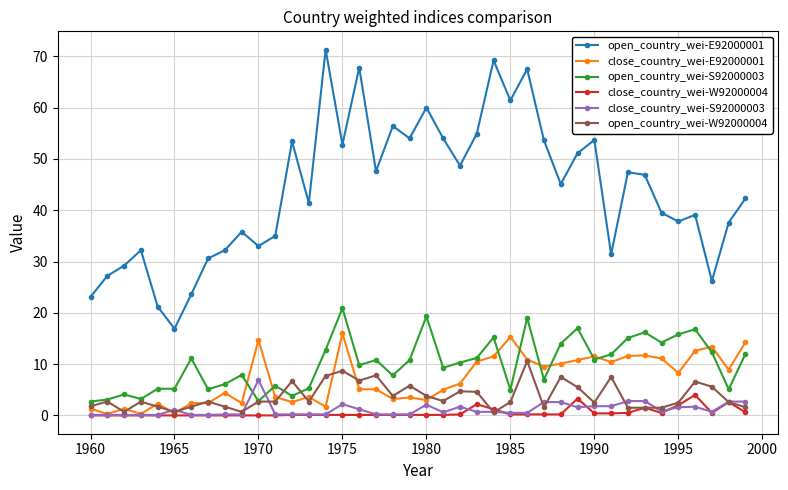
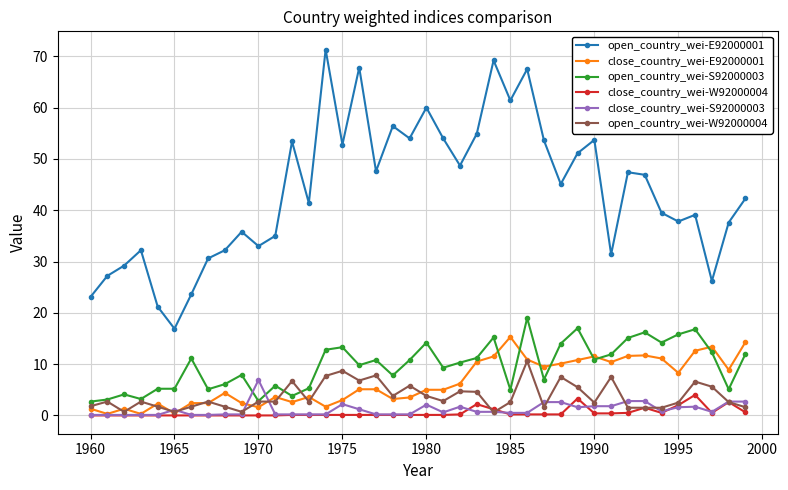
close_country_wei-E92000001, 1970: 15 -> 2
close_country_wei-E92000001, 1975: 16 -> 3
open_country_wei-S92000003, 1975: 21 -> 13
close_country_wei-E92000001, 1980: 3 -> 5
open_country_wei-S92000003, 1980: 19 -> 14
